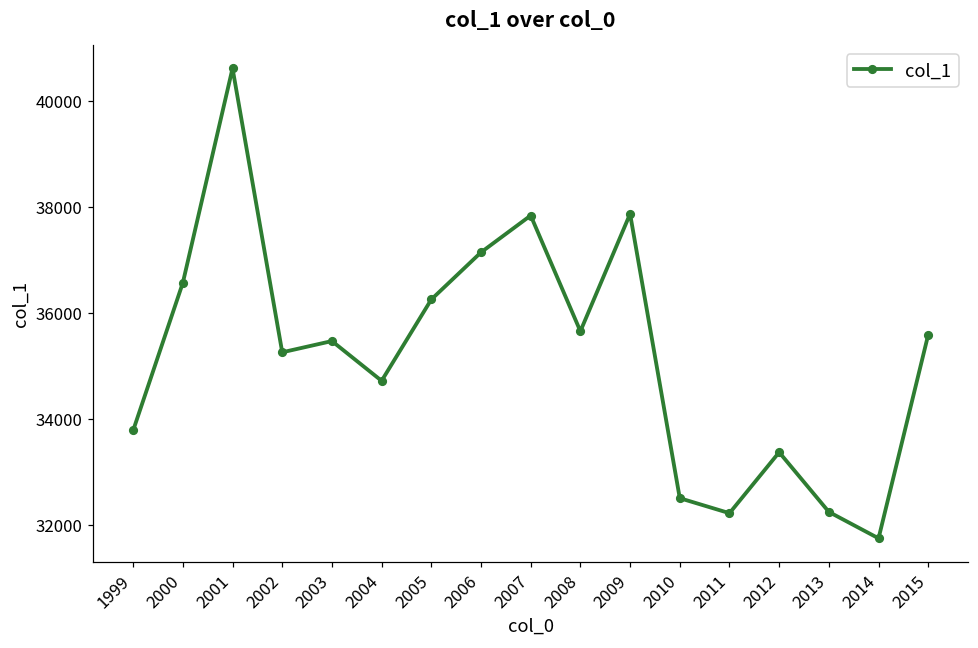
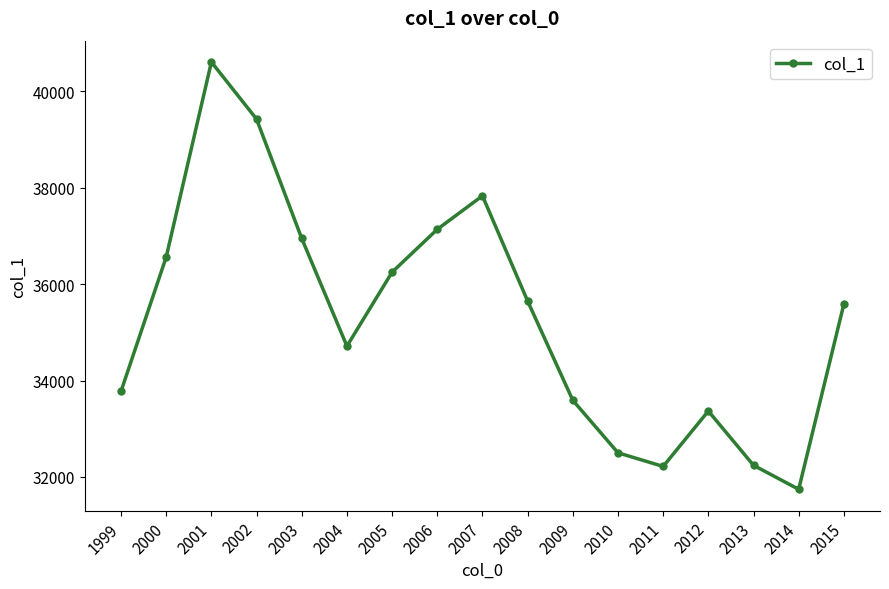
2002: 35300 -> 39400
2003: 35500 -> 36900
2009: 37900 -> 33600
